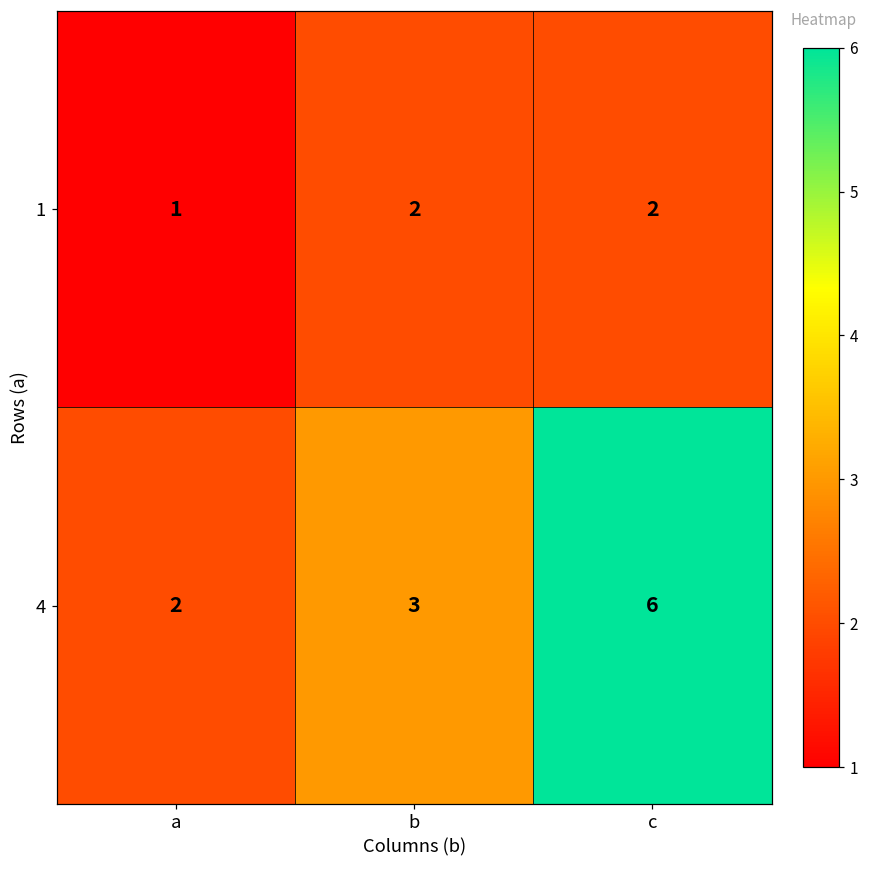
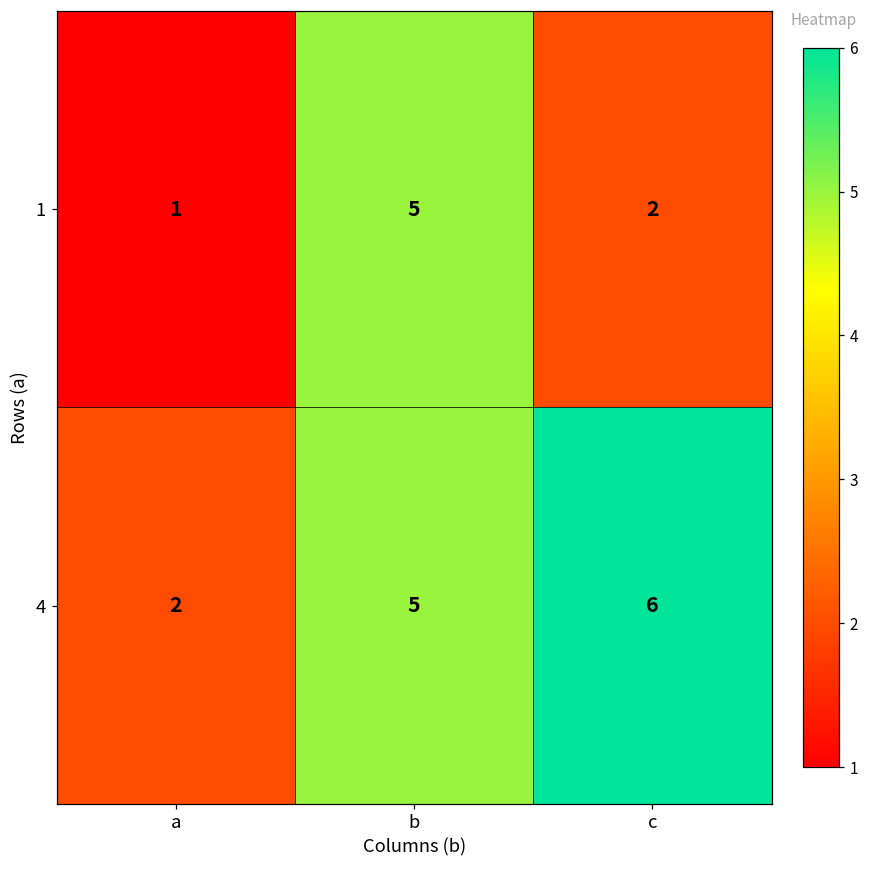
1, b: 2 -> 5
4, b: 3 -> 5
